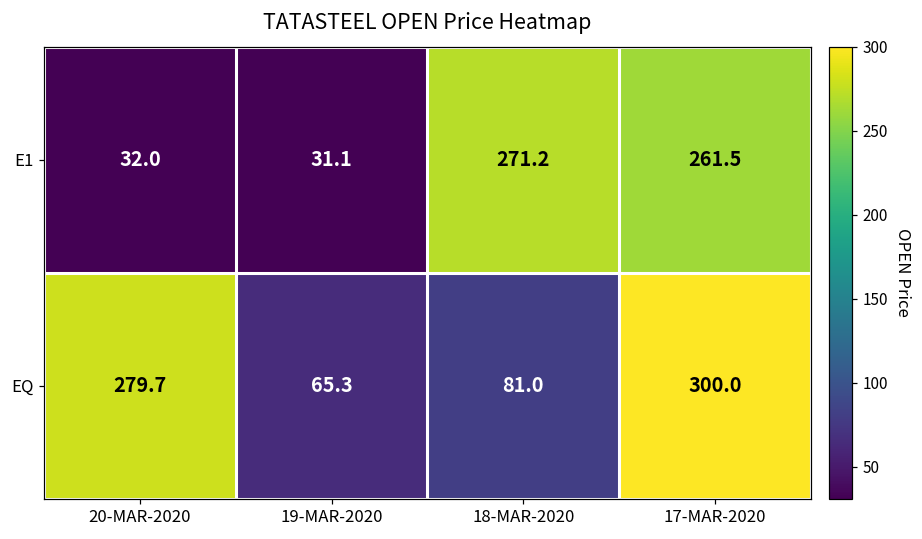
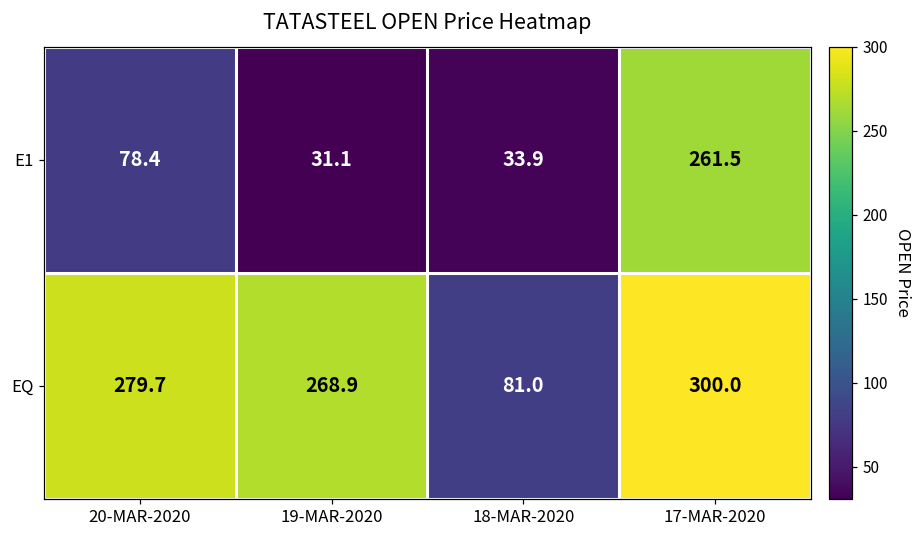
E1, 20-MAR-2020: 32.0 -> 78.4
E1, 18-MAR-2020: 271.2 -> 33.9
EQ, 19-MAR-2020: 65.3 -> 268.9
